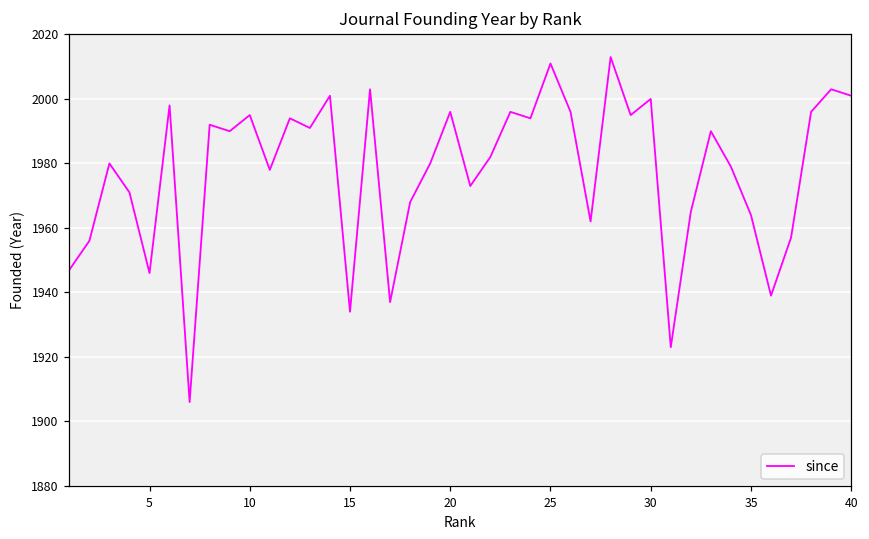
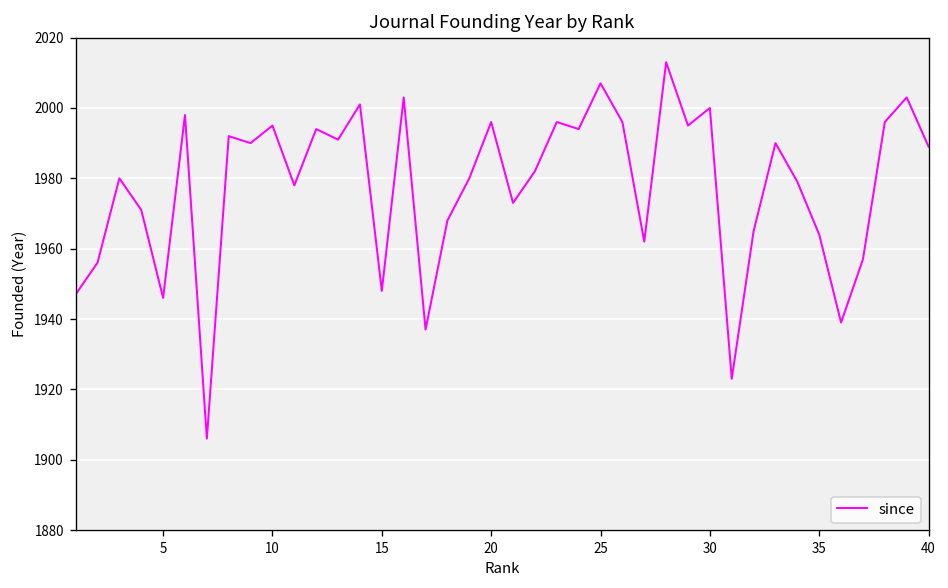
15: 1934 -> 1948
25: 2011 -> 2007
40: 2001 -> 1989
